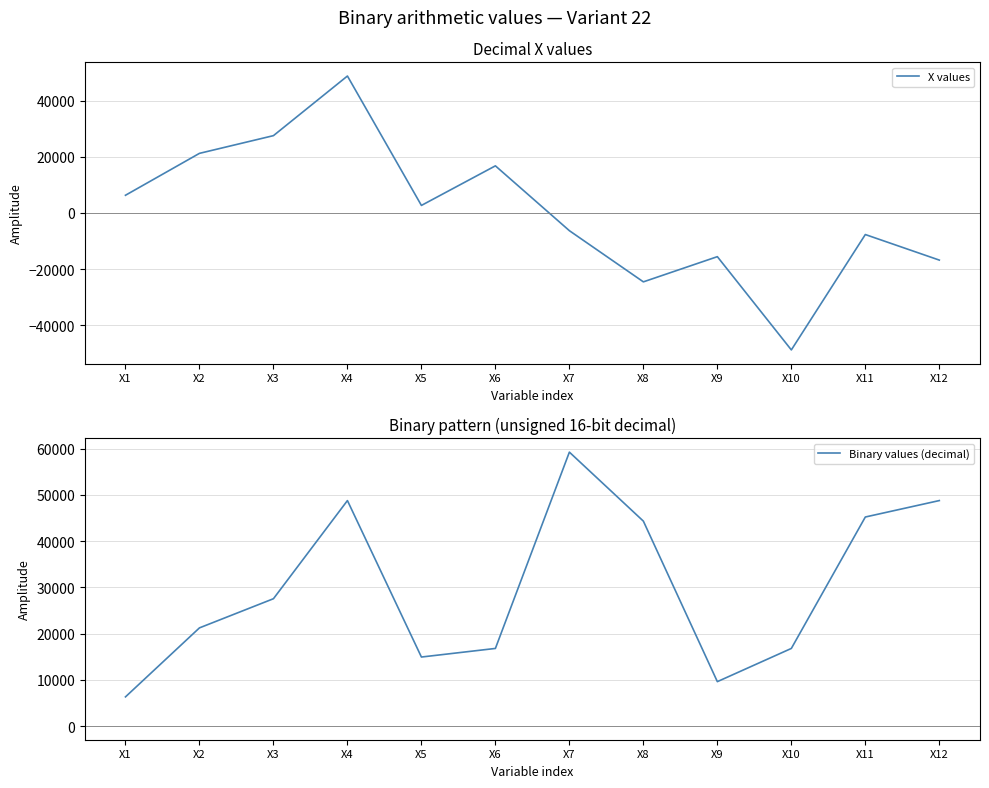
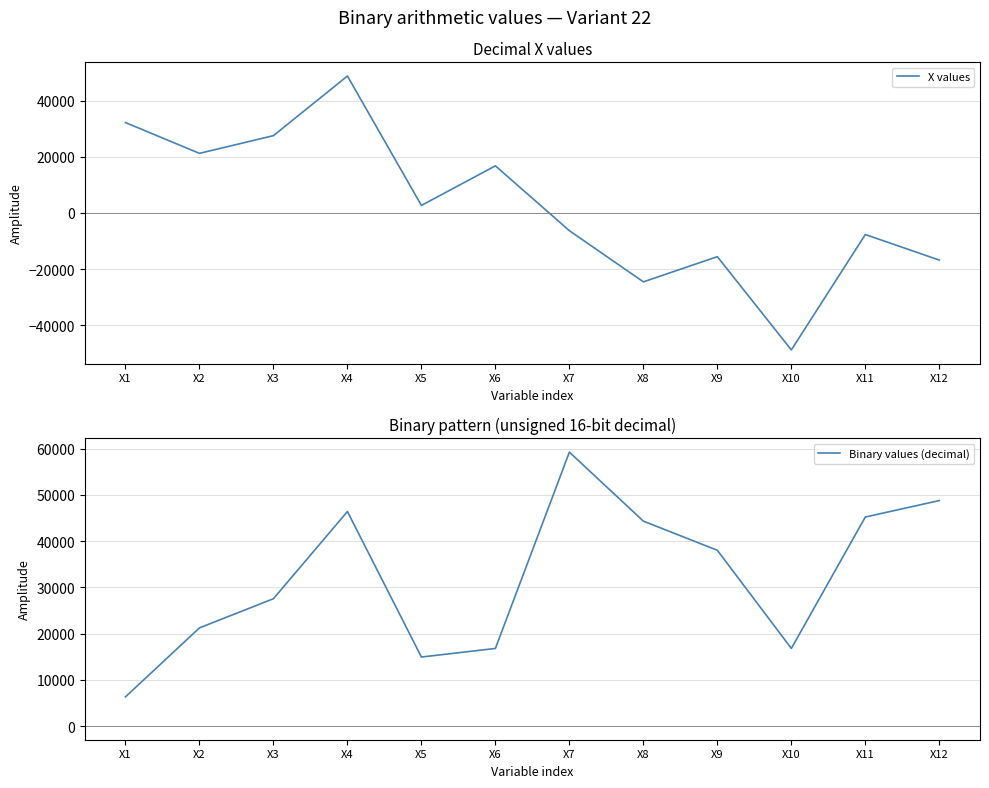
Decimal X values, X1: 6000 -> 32000
Binary pattern (unsigned 16-bit decimal), X4: 49000 -> 46000
Binary pattern (unsigned 16-bit decimal), X9: 10000 -> 38000
